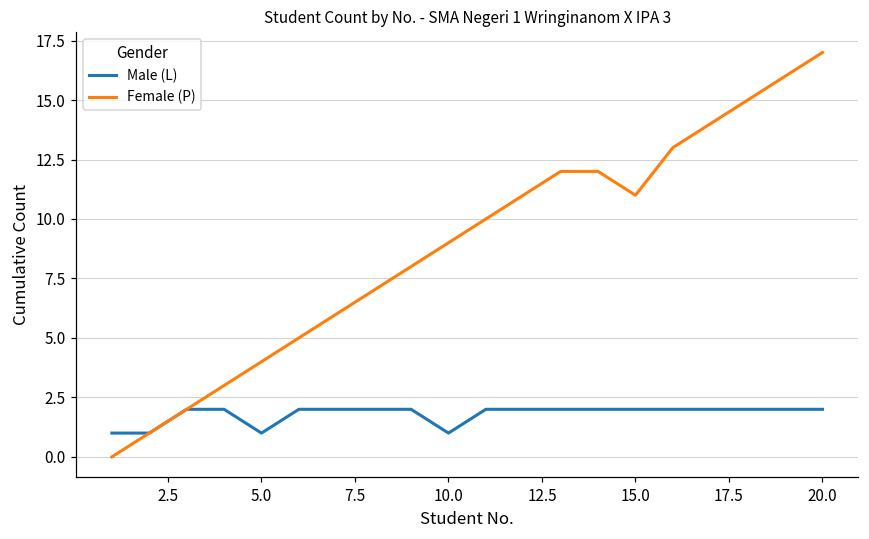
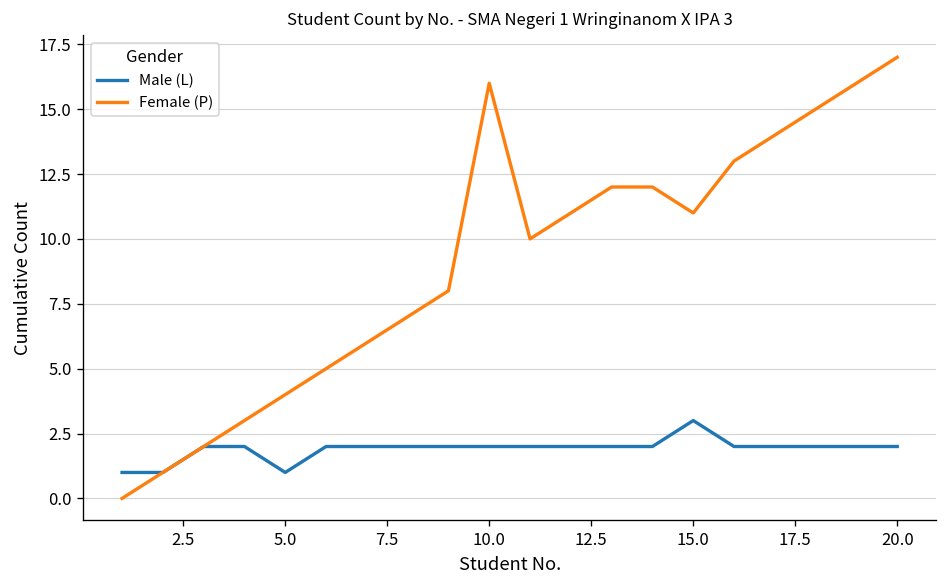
Male (L), 10.0: 1 -> 2
Female (P), 10.0: 9 -> 16
Male (L), 15.0: 2 -> 3
